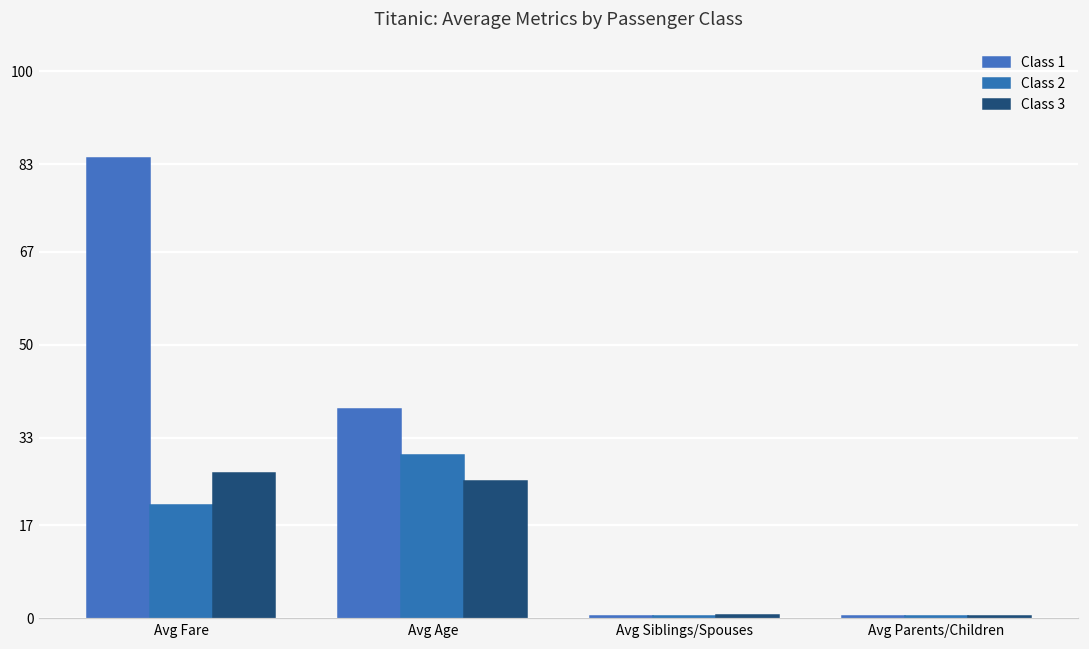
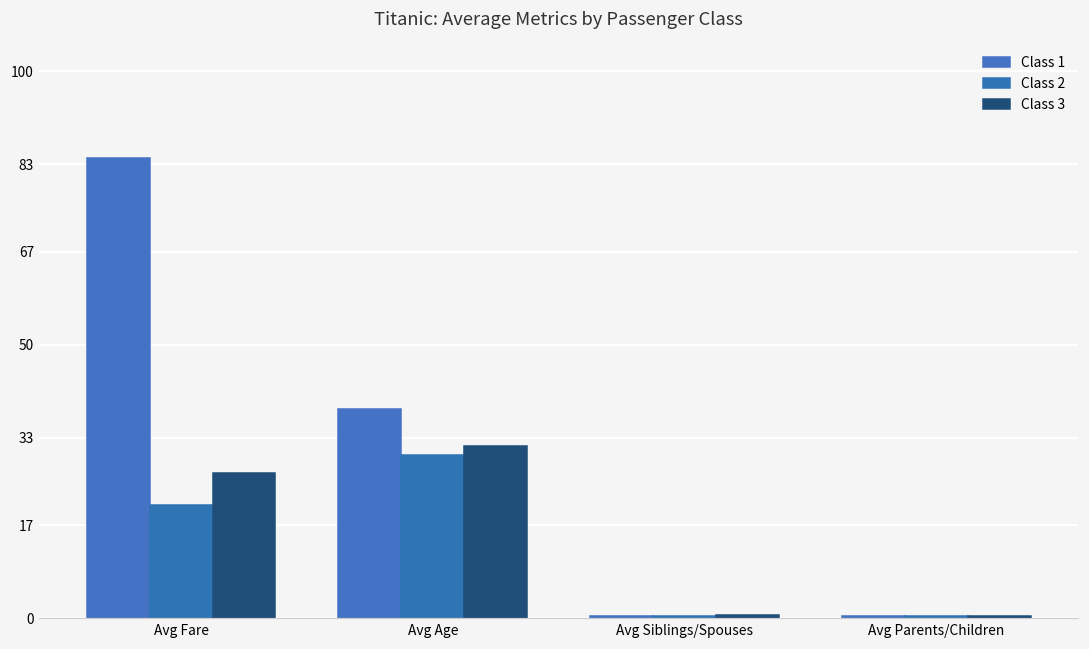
Class 3, Avg Age: 25 -> 31
